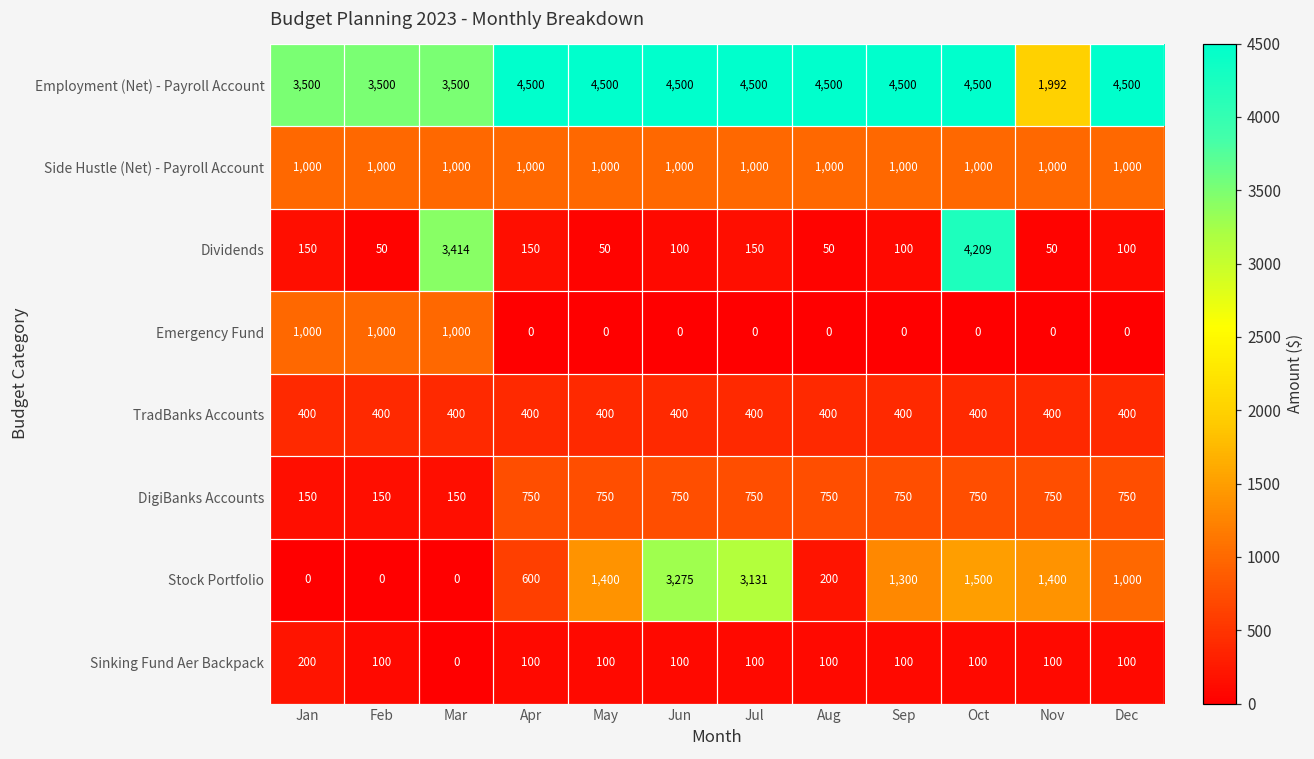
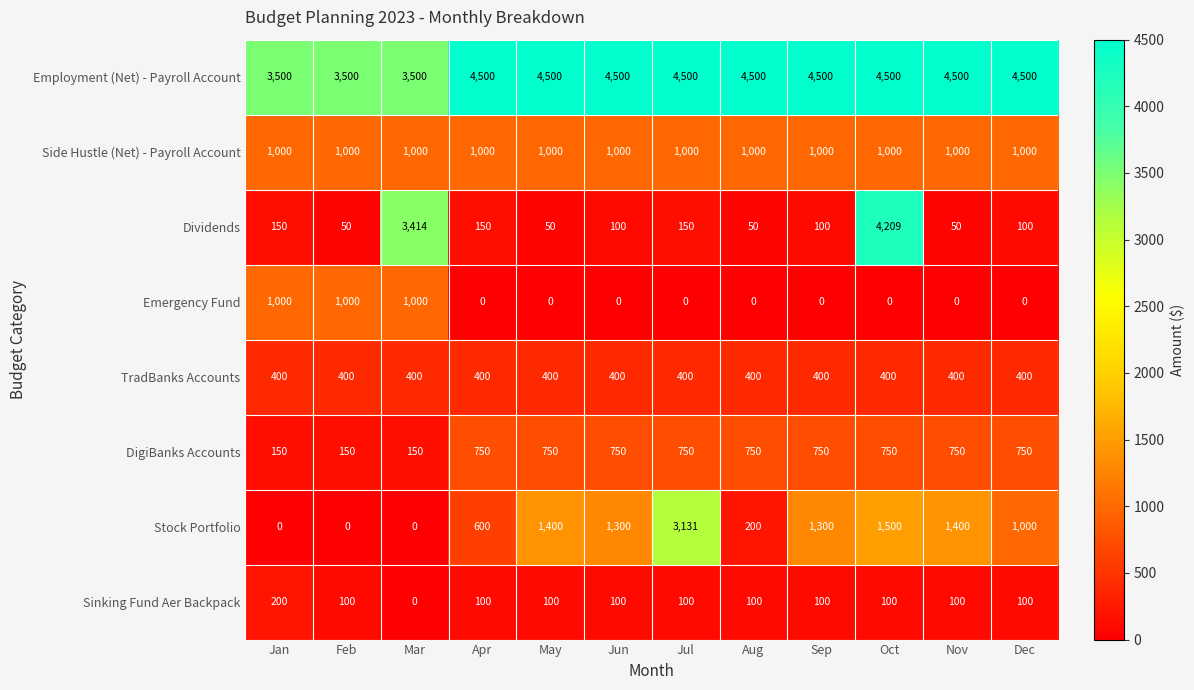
Employment (Net) - Payroll Account, Nov: 1,992 -> 4,500
Stock Portfolio, Jun: 3,275 -> 1,300
